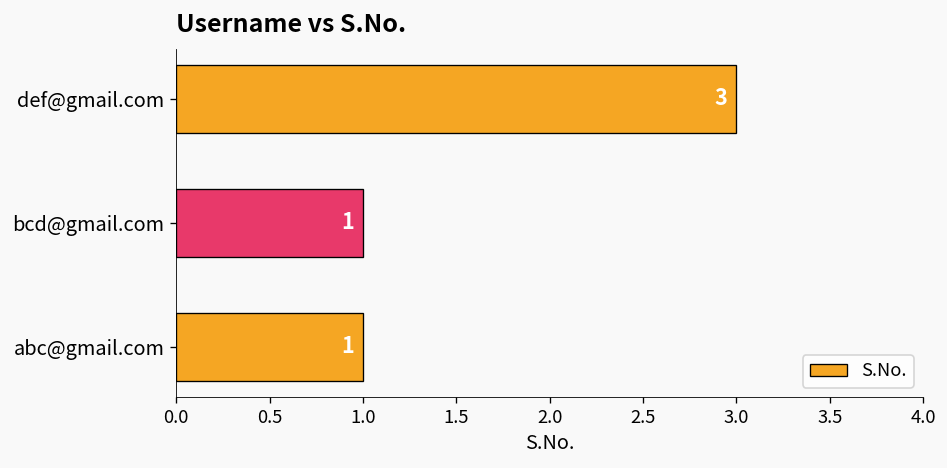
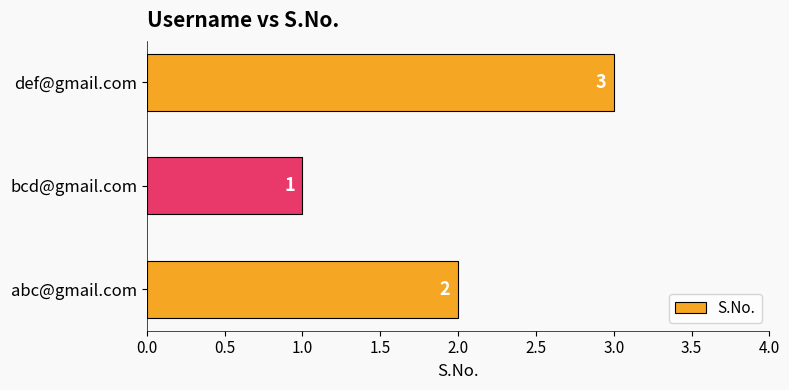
abc@gmail.com: 1 -> 2
